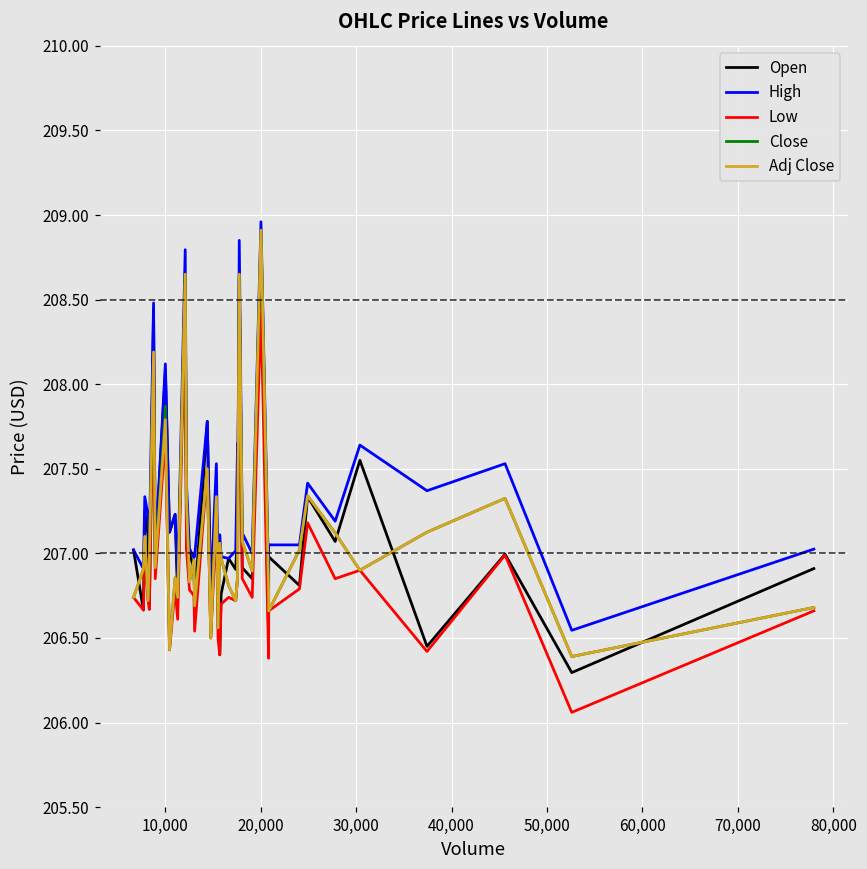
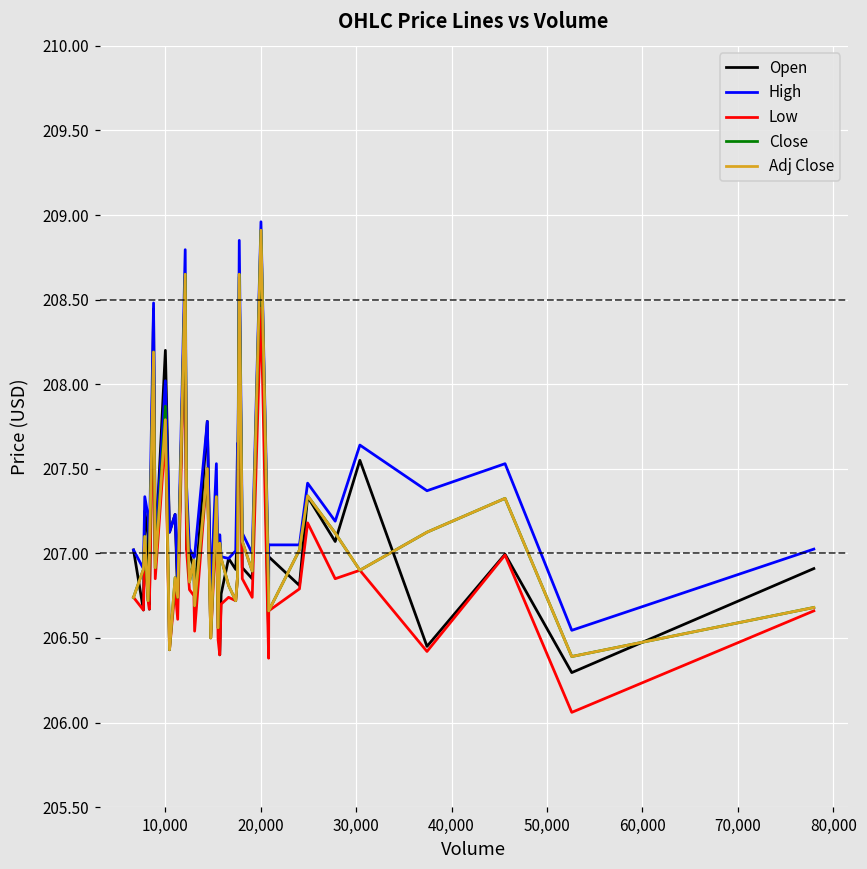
Open, 10,000: 208.08 -> 208.20
High, 10,000: 208.12 -> 208.02
